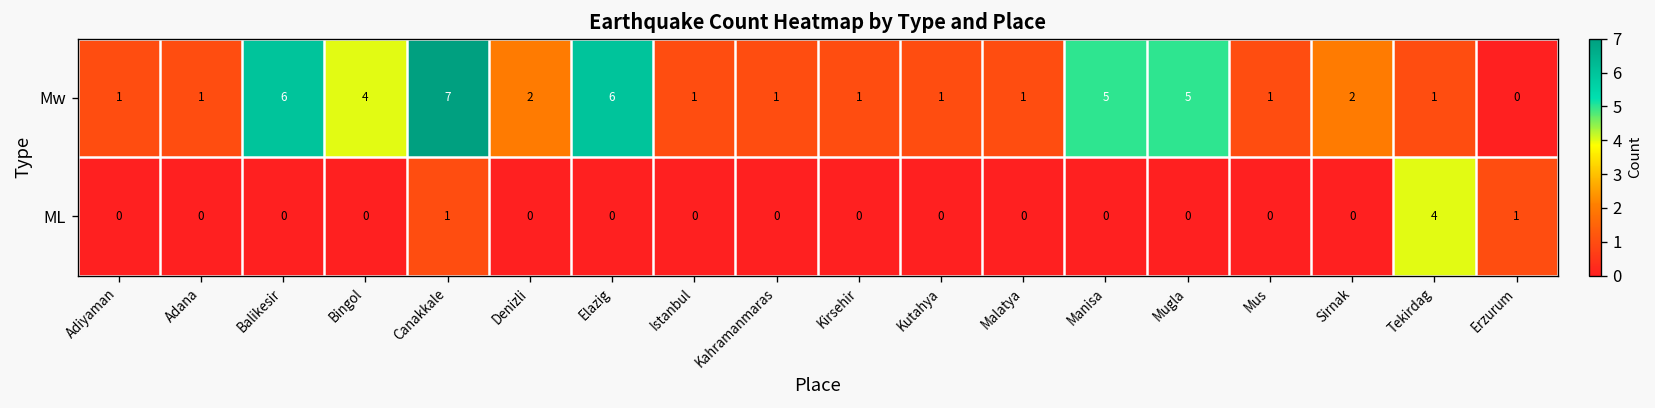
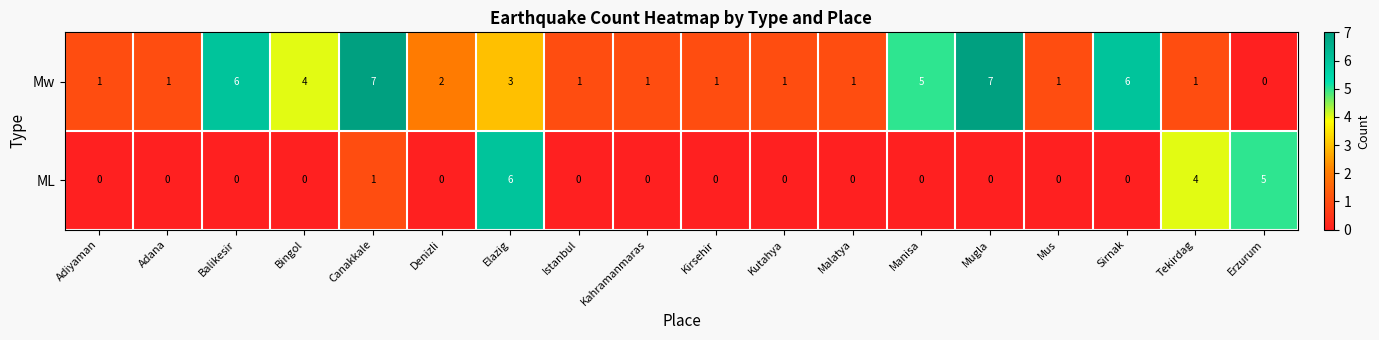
Mw, Elazig: 6 -> 3
Mw, Mugla: 5 -> 7
Mw, Sirnak: 2 -> 6
ML, Elazig: 0 -> 6
ML, Erzurum: 1 -> 5
